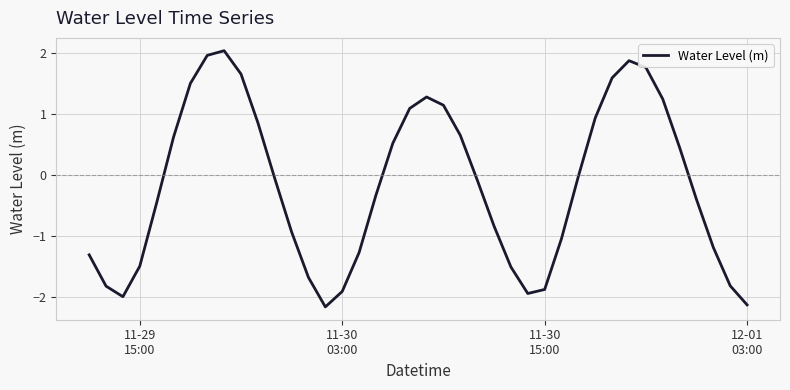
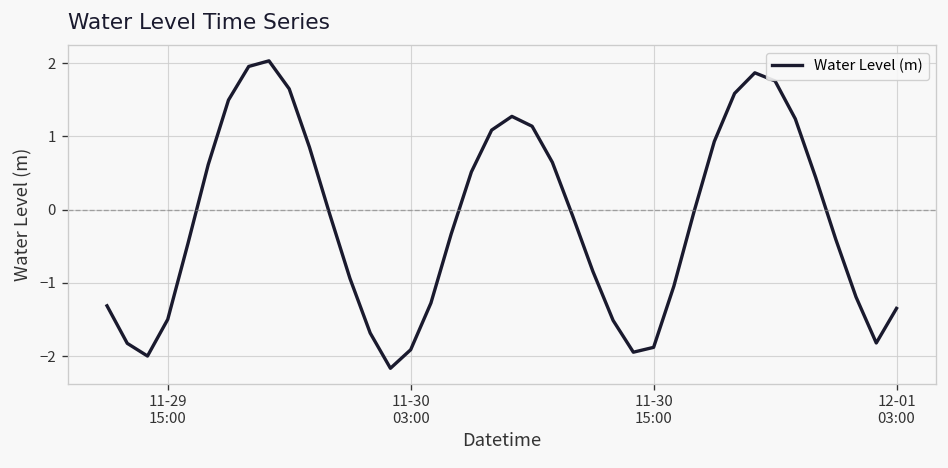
12-01 03:00: -2.1 -> -1.3
